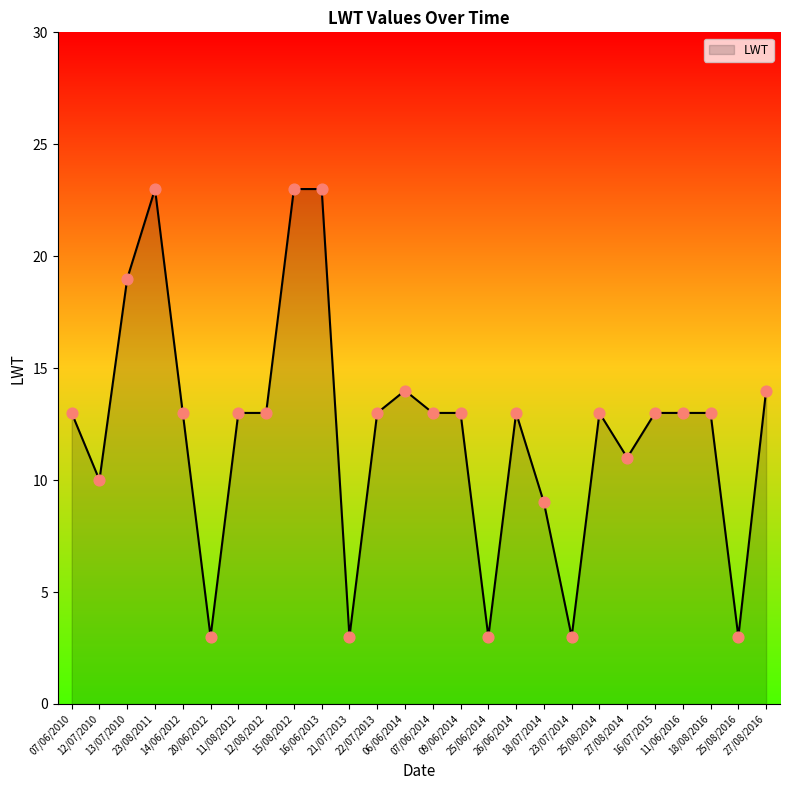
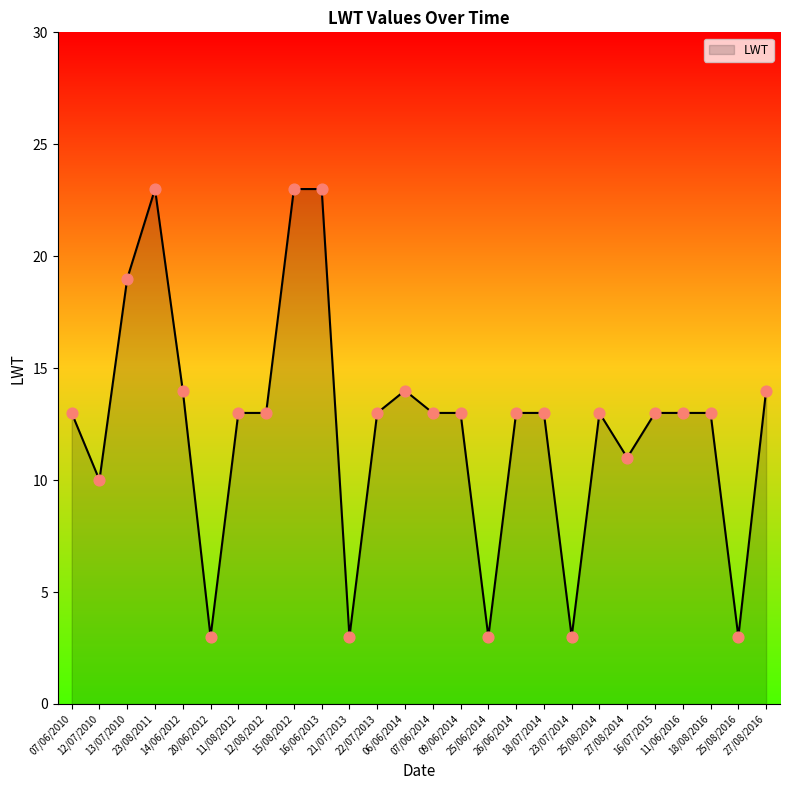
14/06/2012: 13 -> 14
18/07/2014: 9 -> 13
